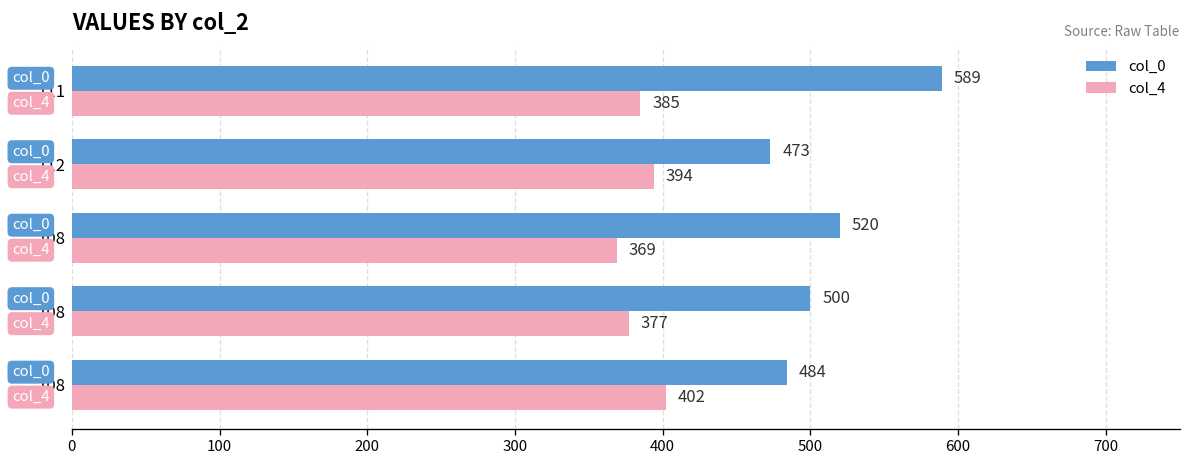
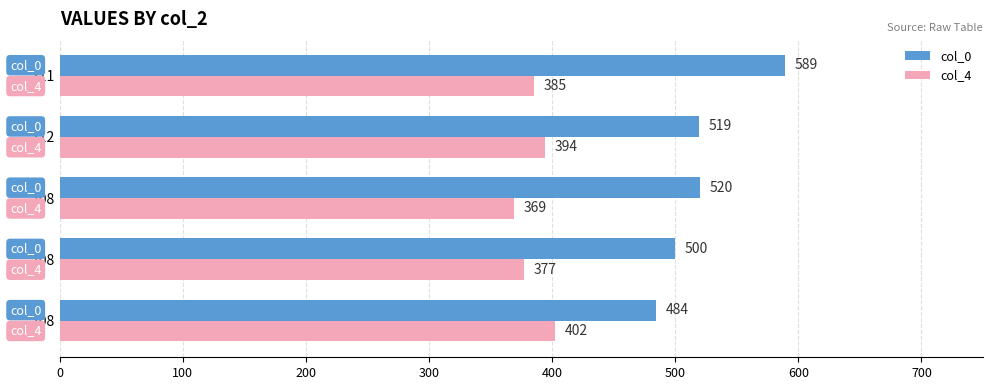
col_0, 112: 473 -> 519
